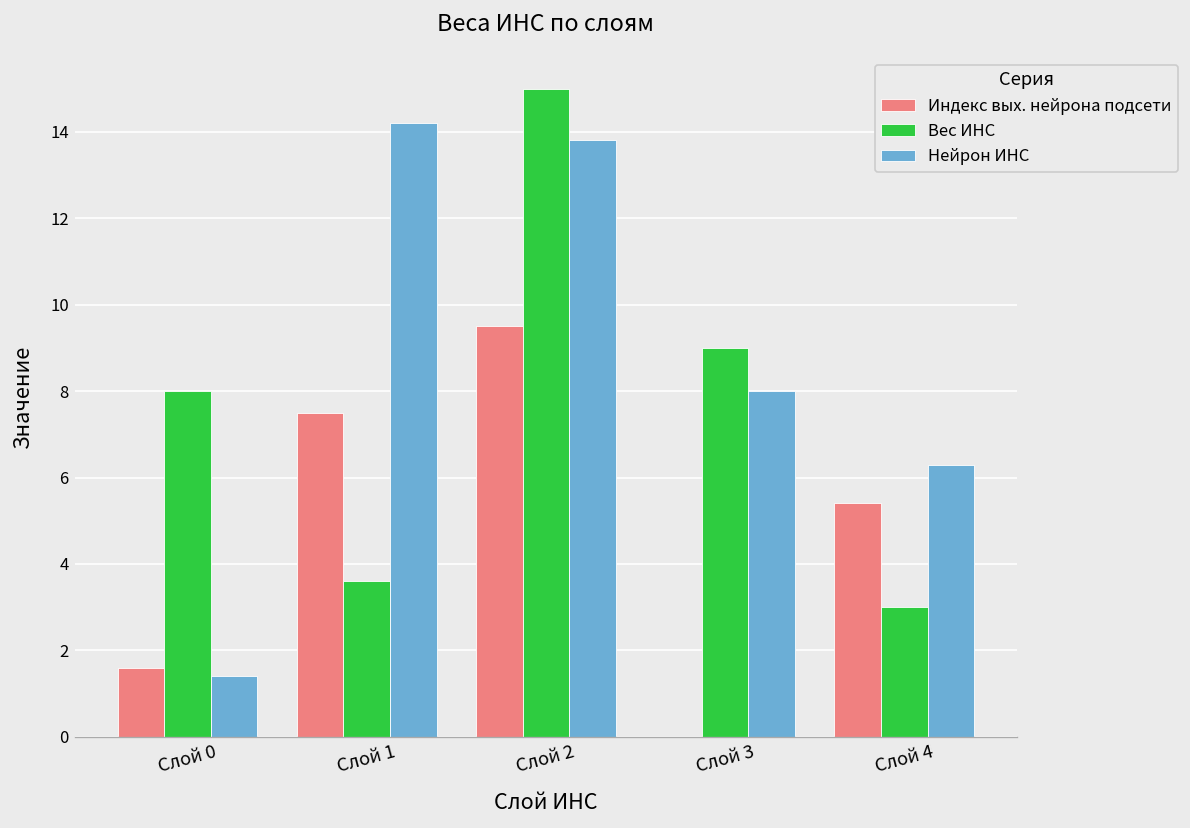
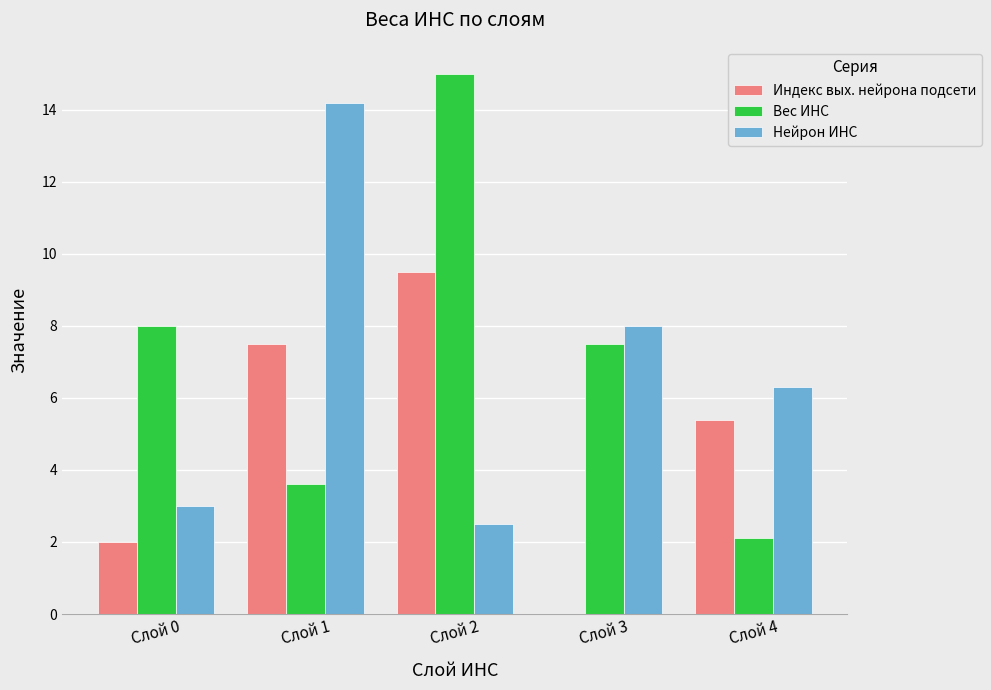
Индекс вых. нейрона подсети, Слой 0: 1.6 -> 2.0
Нейрон ИНС, Слой 0: 1.4 -> 3.0
Нейрон ИНС, Слой 2: 13.8 -> 2.5
Вес ИНС, Слой 3: 9.0 -> 7.5
Вес ИНС, Слой 4: 3.0 -> 2.1
